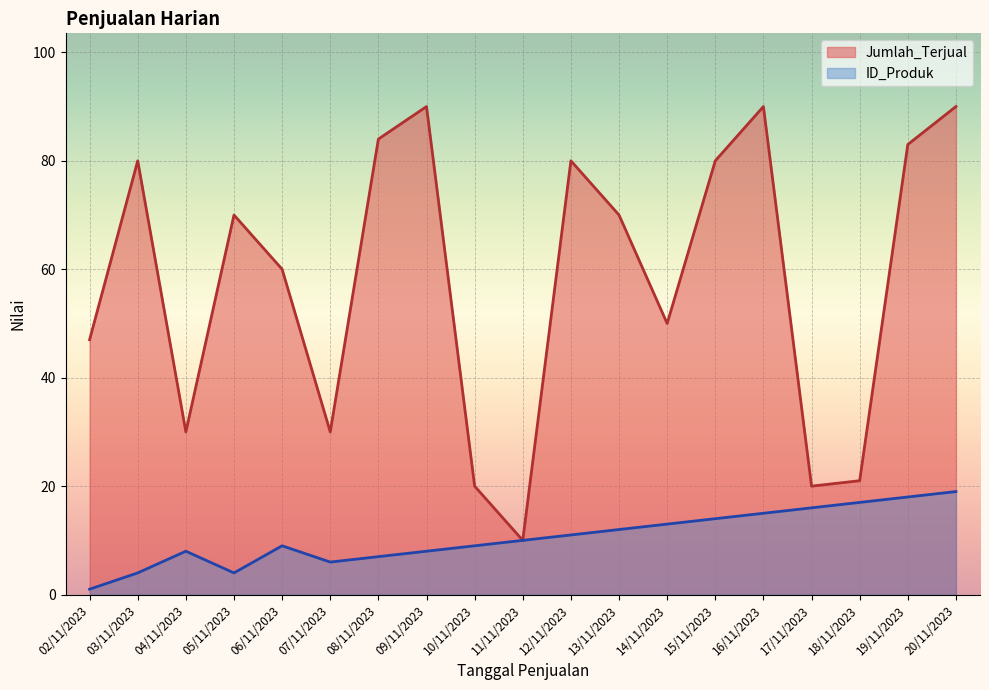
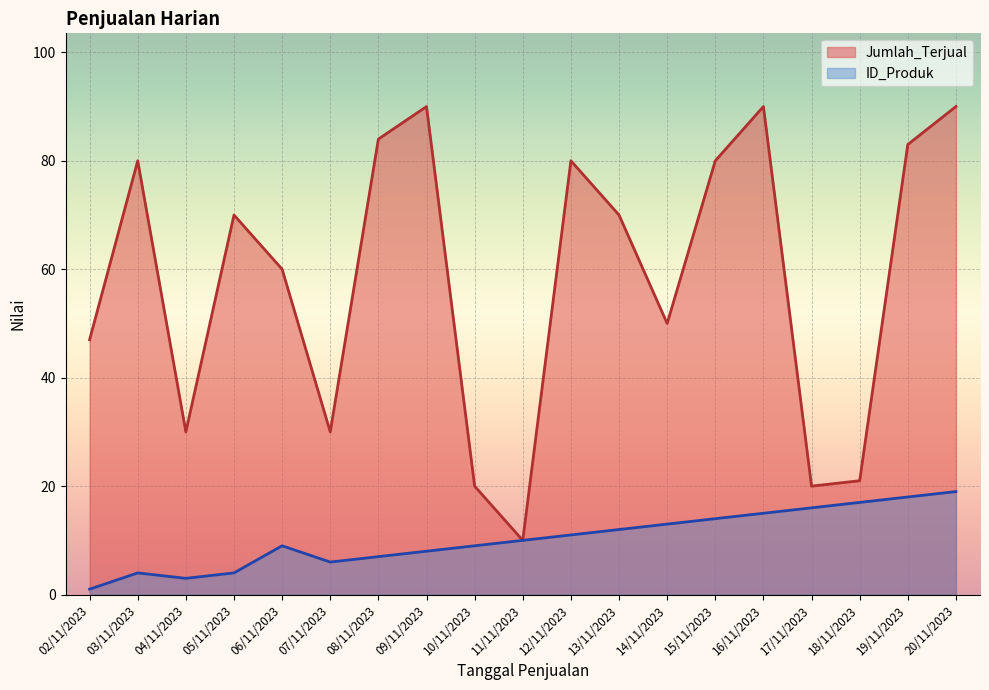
ID_Produk, 04/11/2023: 8 -> 3
